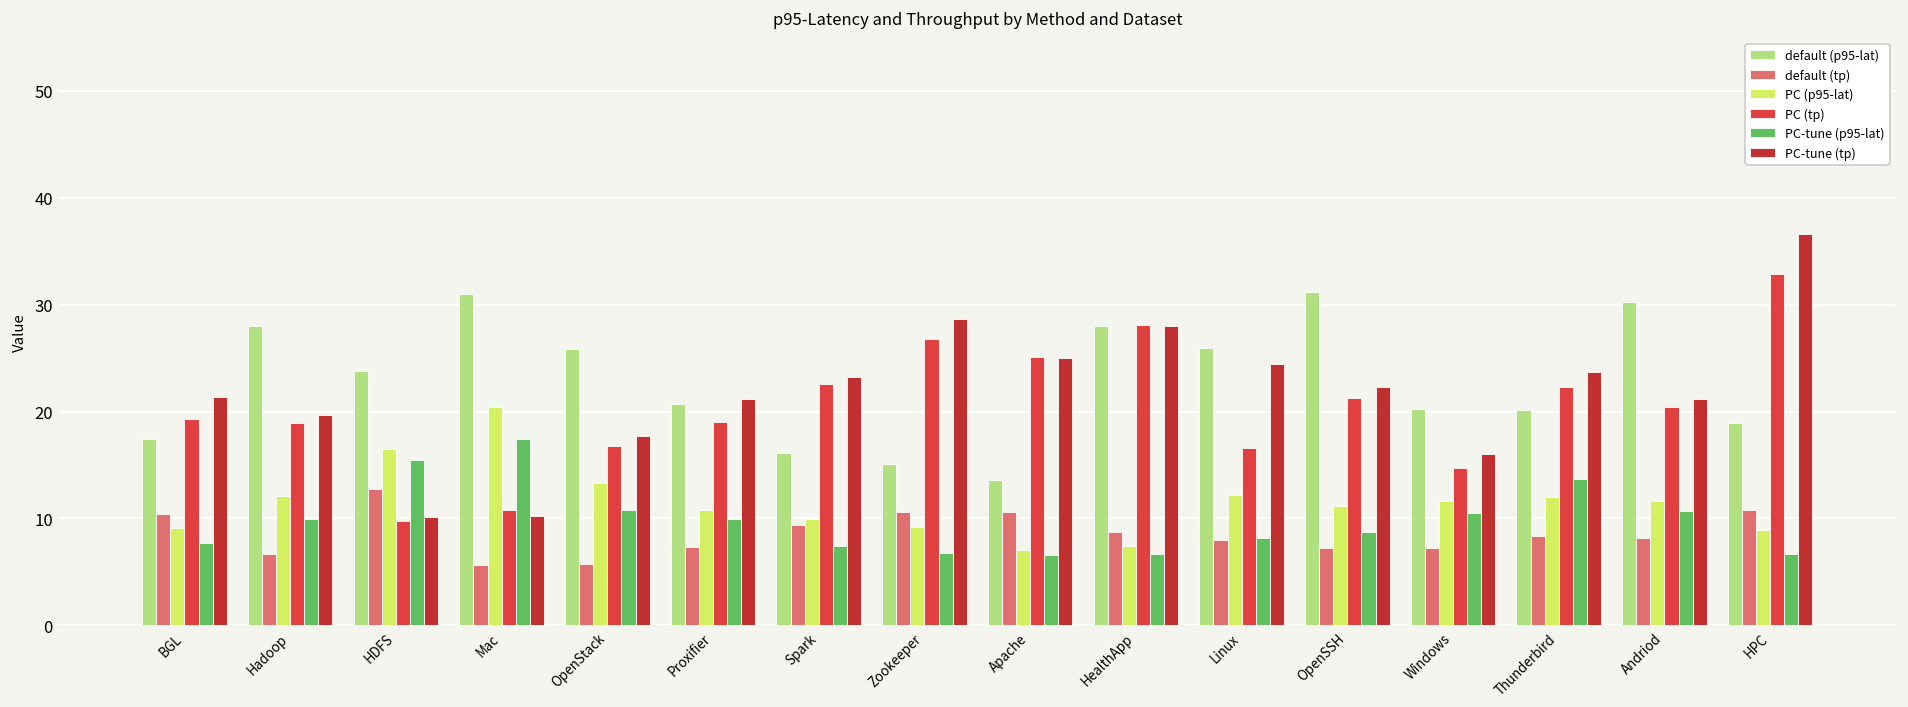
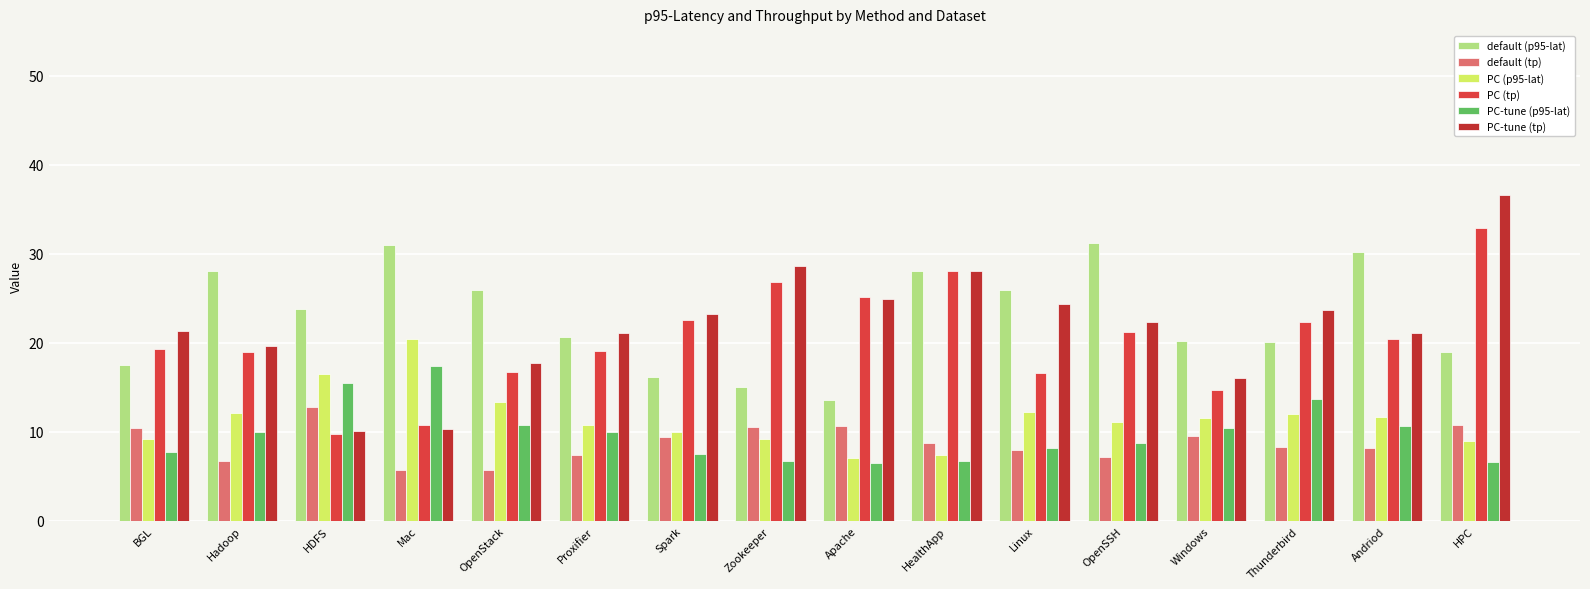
default (tp), Windows: 7 -> 9
